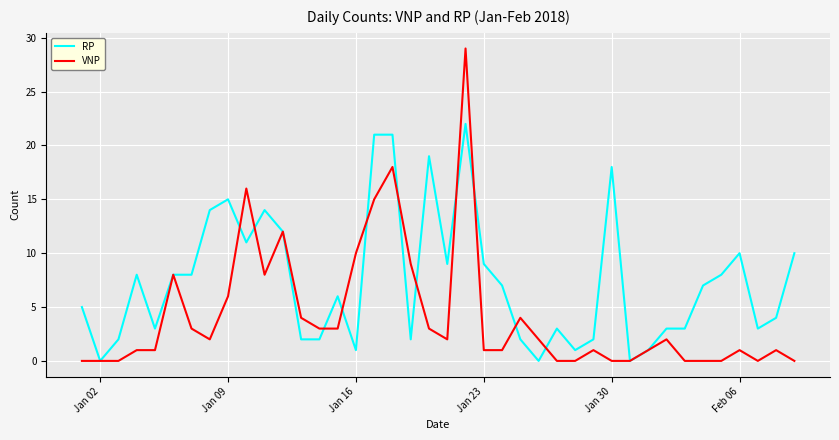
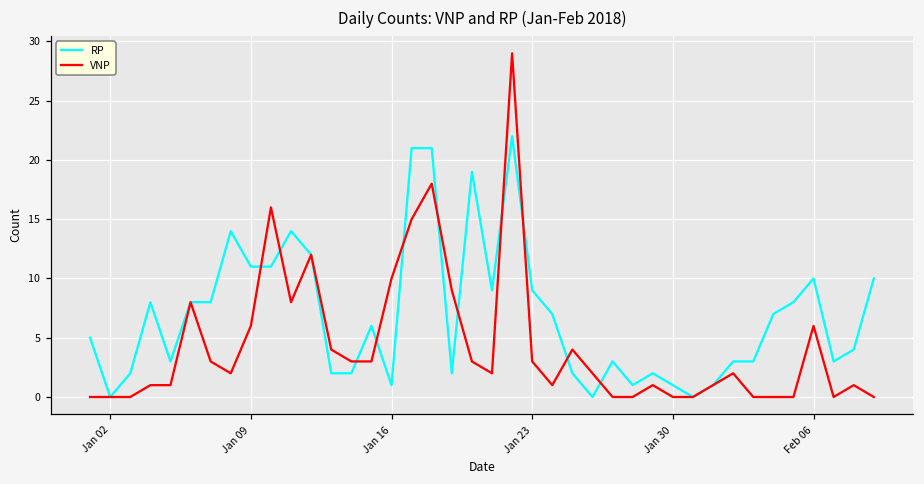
RP, Jan 09: 15 -> 11
VNP, Jan 23: 1 -> 3
RP, Jan 30: 18 -> 1
VNP, Feb 06: 1 -> 6
